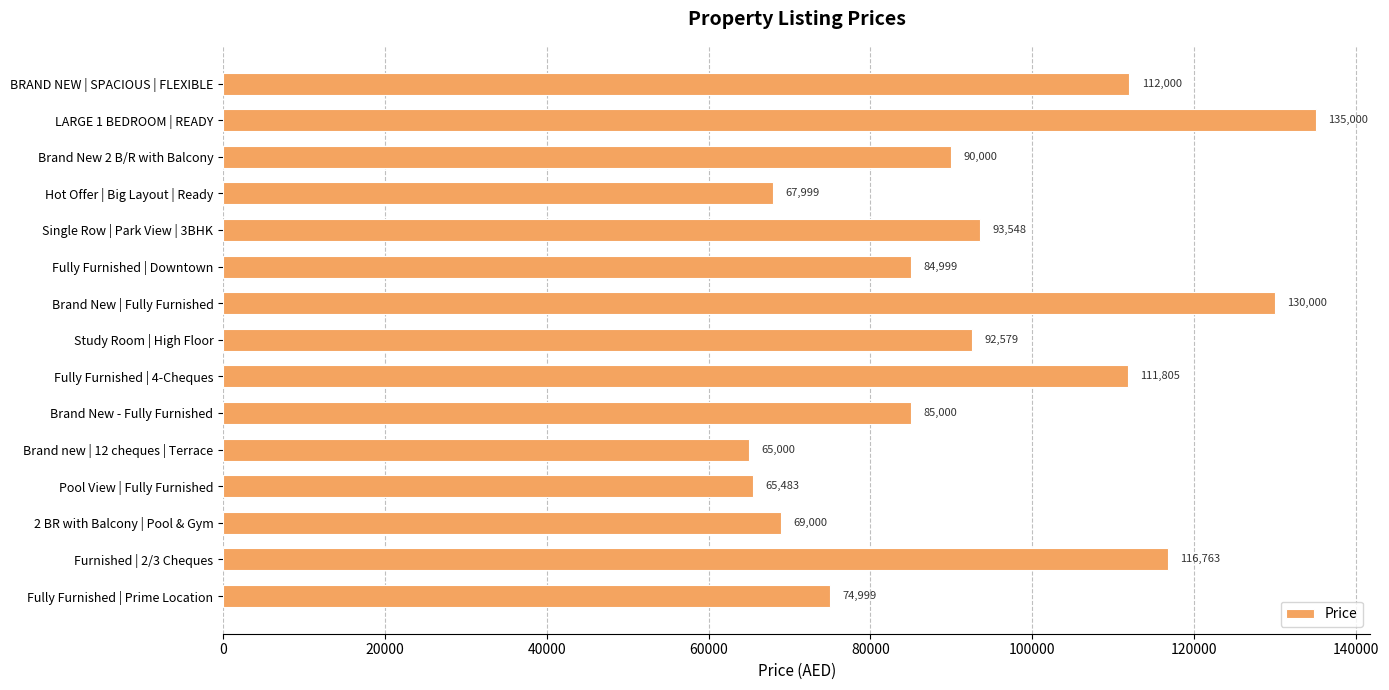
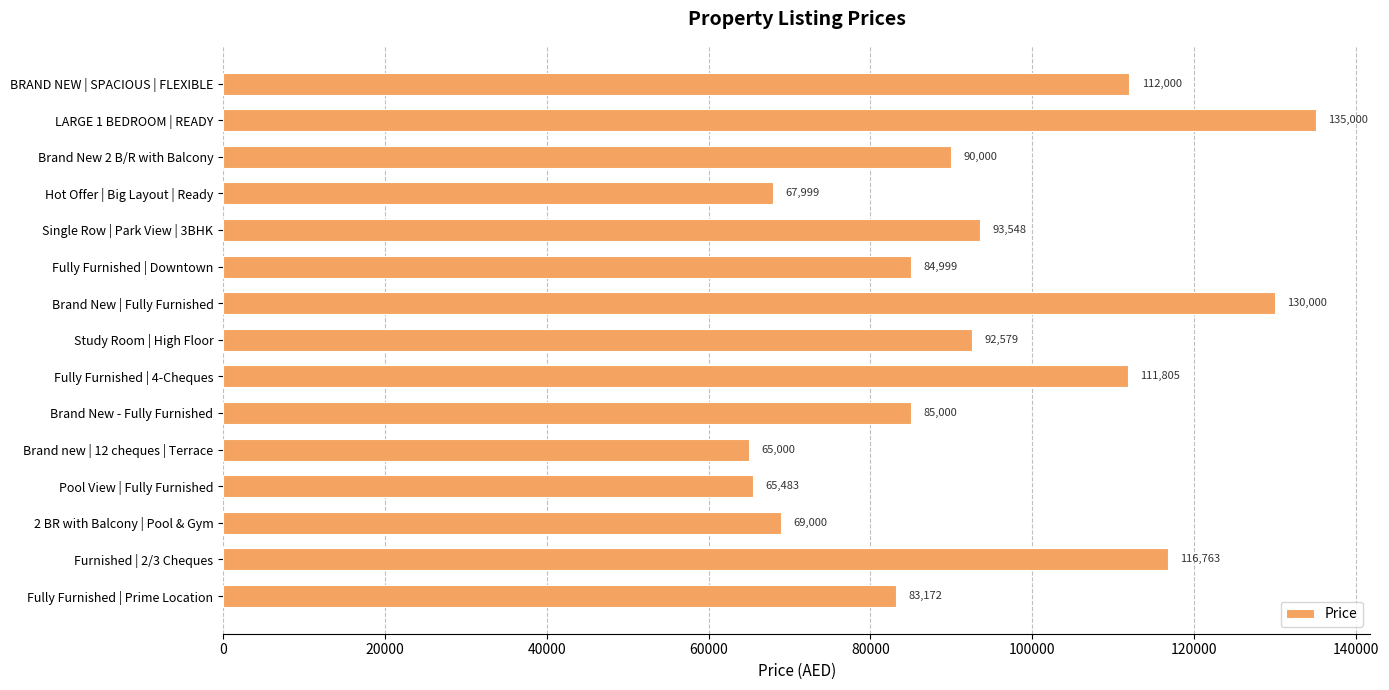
Fully Furnished | Prime Location: 74,999 -> 83,172
